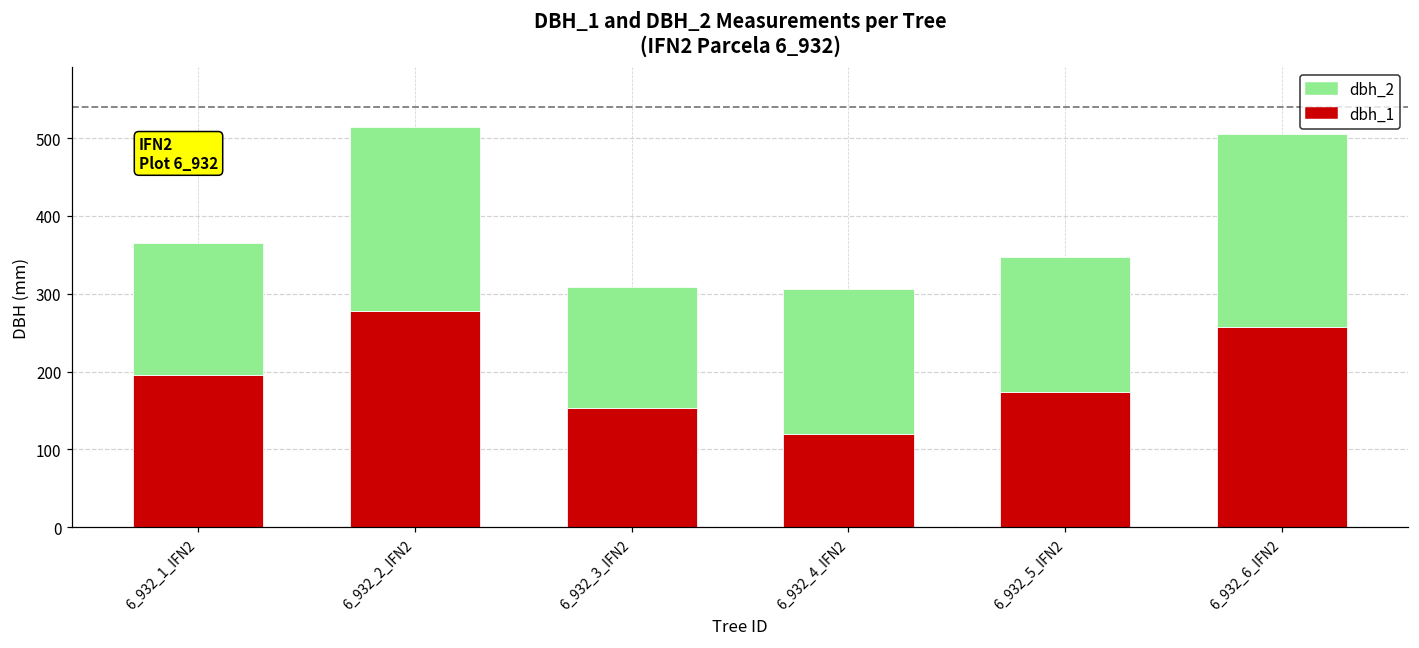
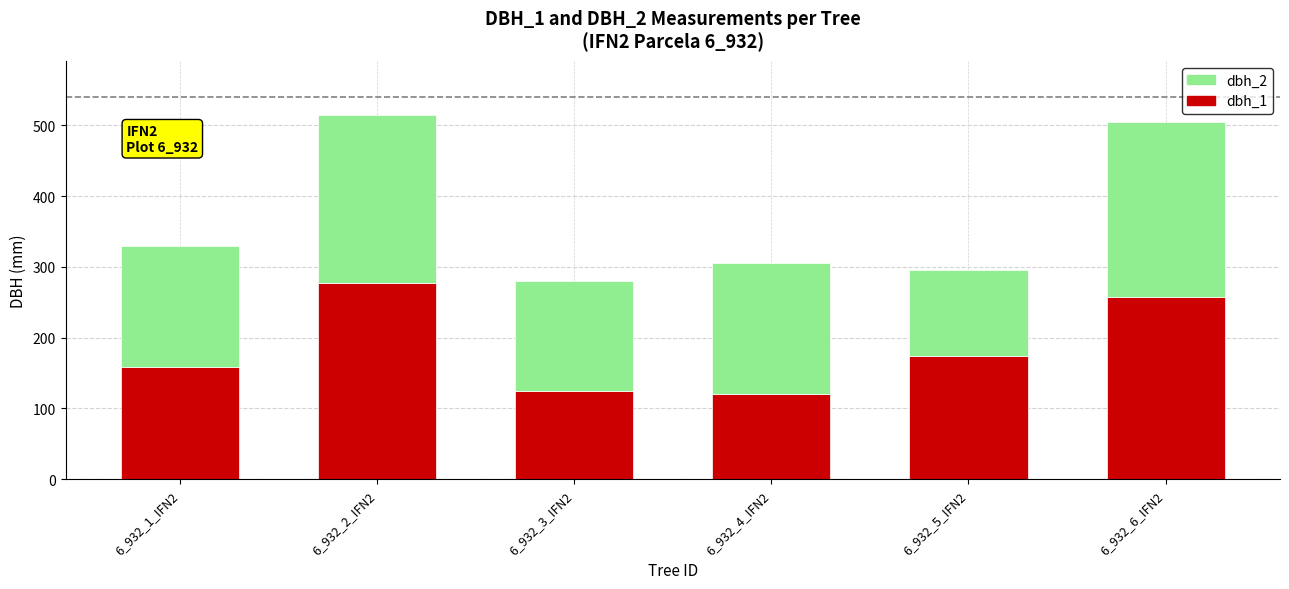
dbh_1, 6_932_1_IFN2: 200 -> 160
dbh_1, 6_932_3_IFN2: 150 -> 130
dbh_2, 6_932_5_IFN2: 170 -> 120
